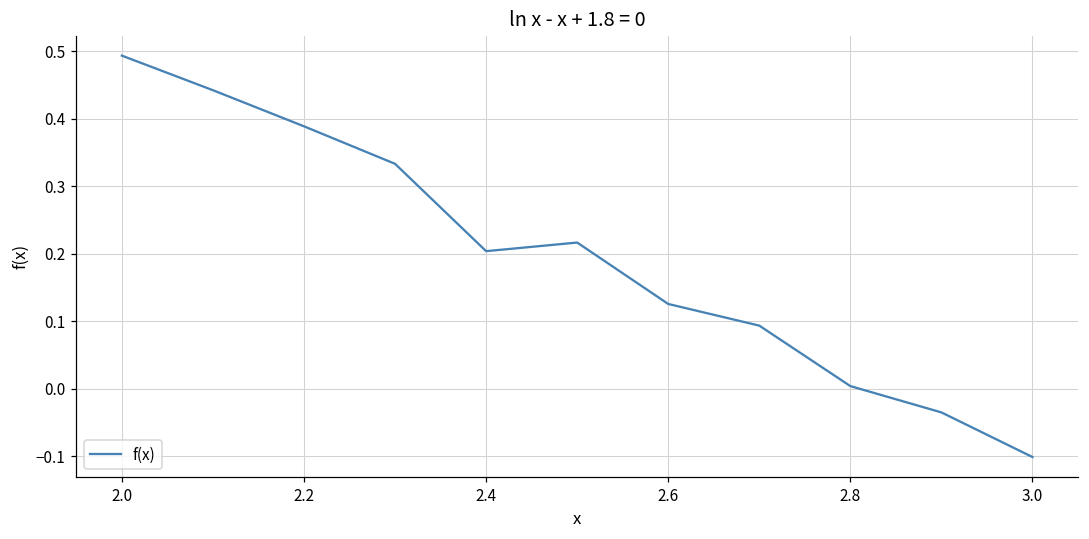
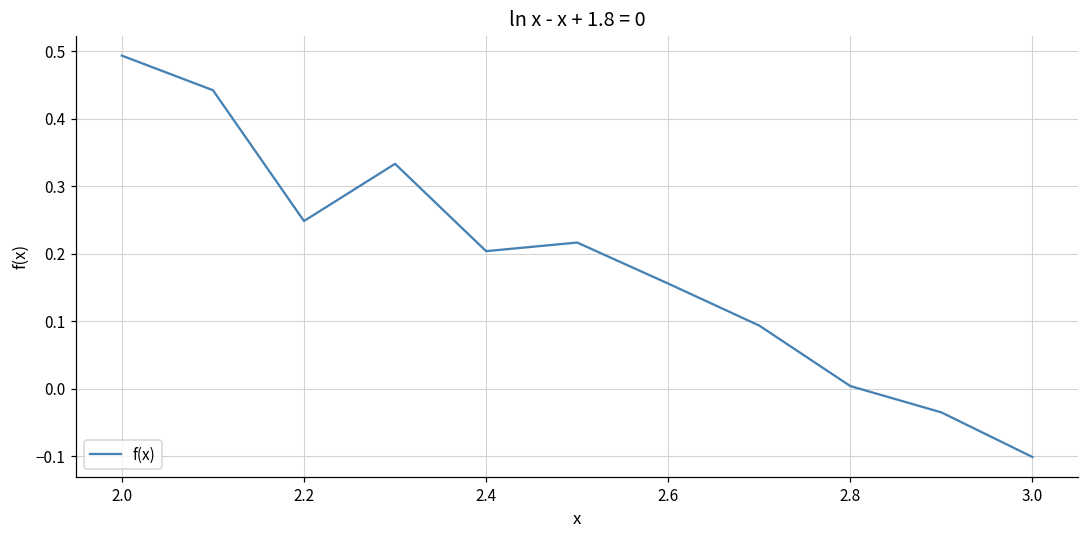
2.2: 0.39 -> 0.25
2.6: 0.13 -> 0.16
